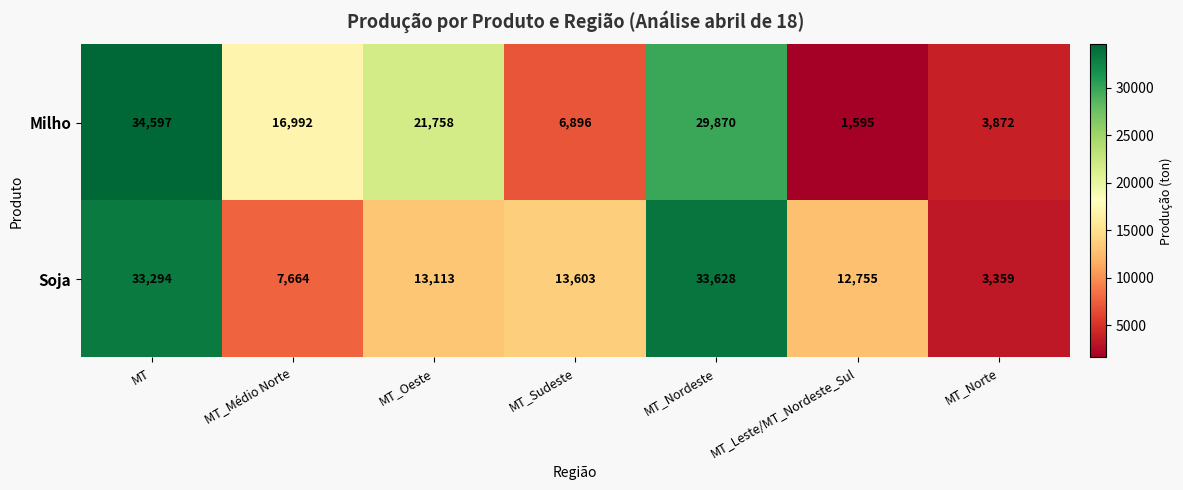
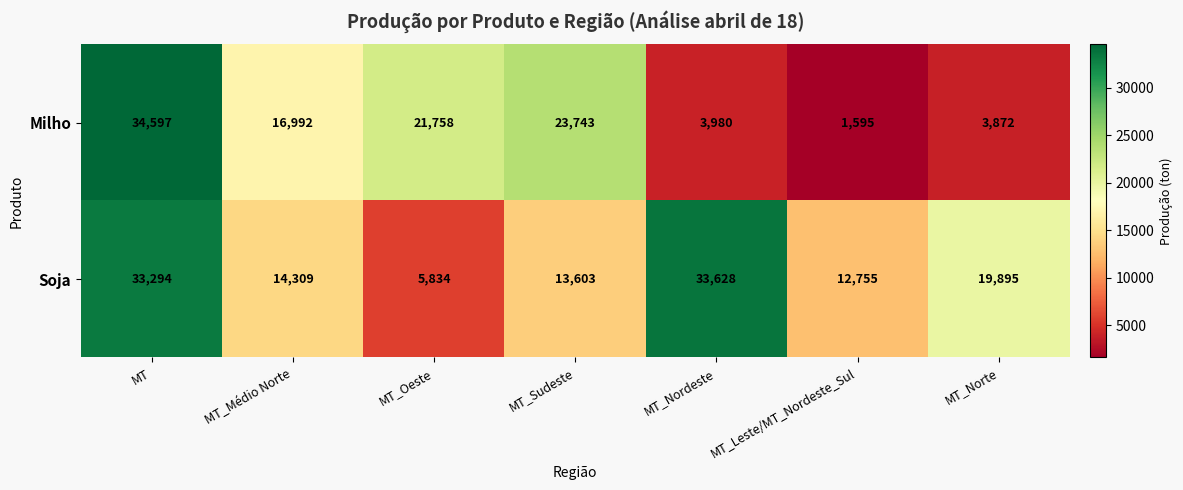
Milho, MT_Sudeste: 6,896 -> 23,743
Milho, MT_Nordeste: 29,870 -> 3,980
Soja, MT_Médio Norte: 7,664 -> 14,309
Soja, MT_Oeste: 13,113 -> 5,834
Soja, MT_Norte: 3,359 -> 19,895
